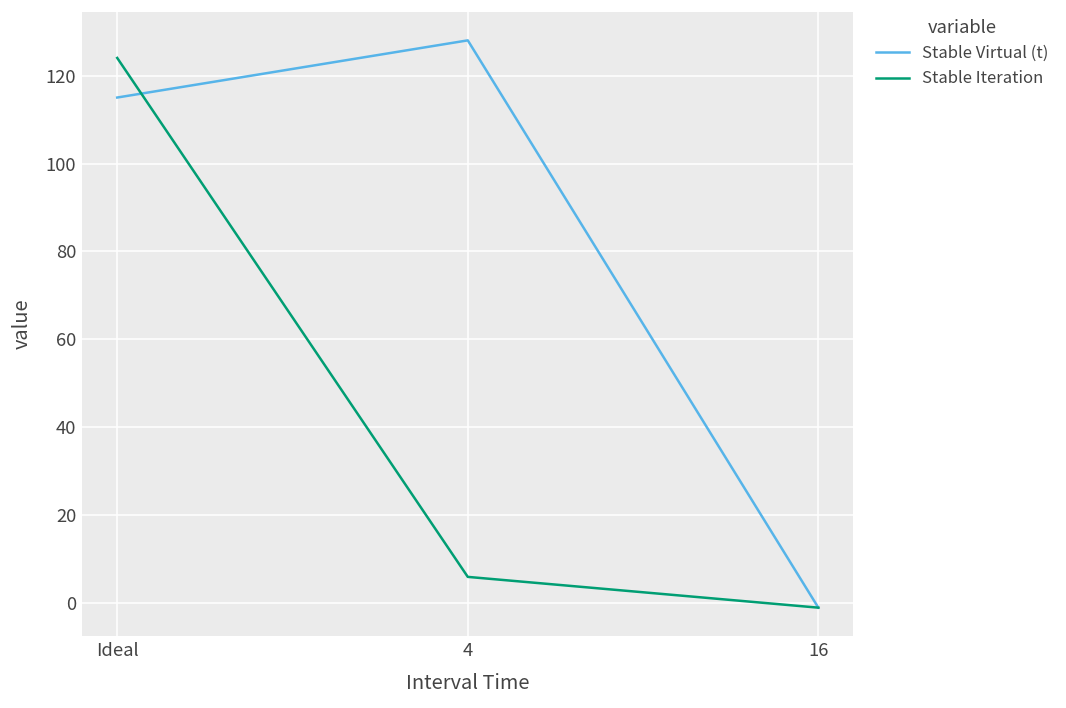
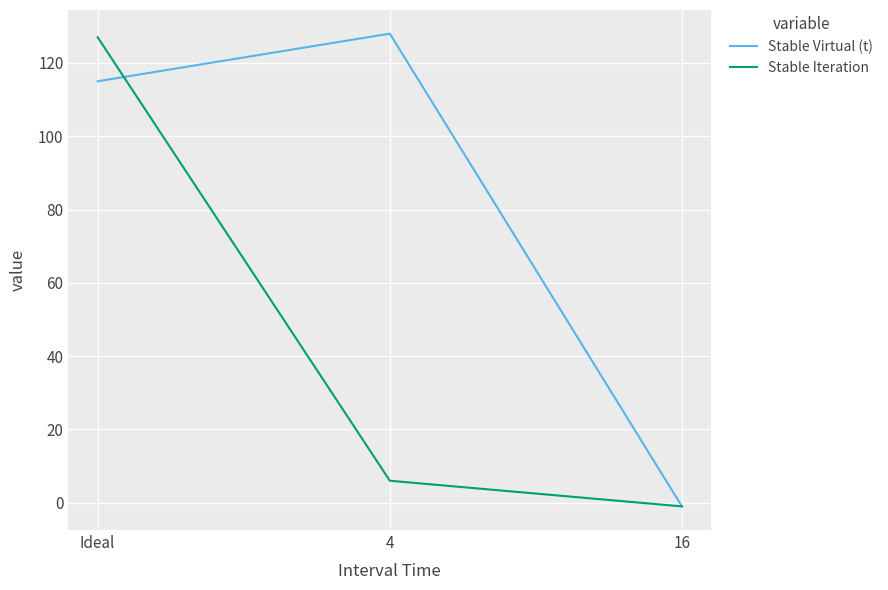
Stable Iteration, Ideal: 124 -> 127
